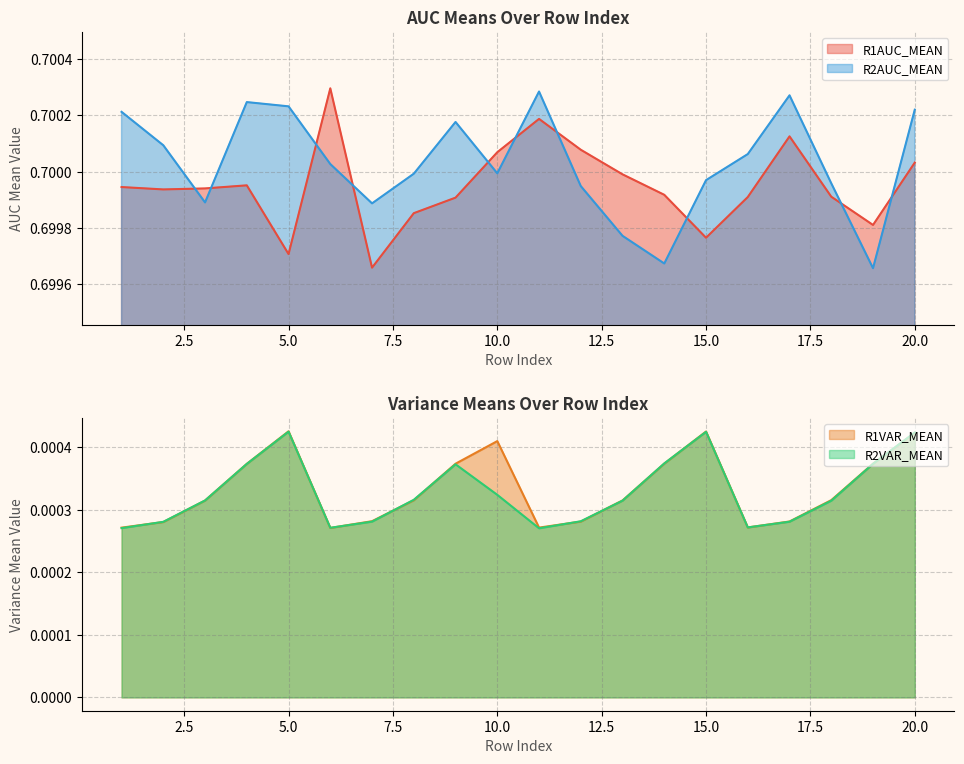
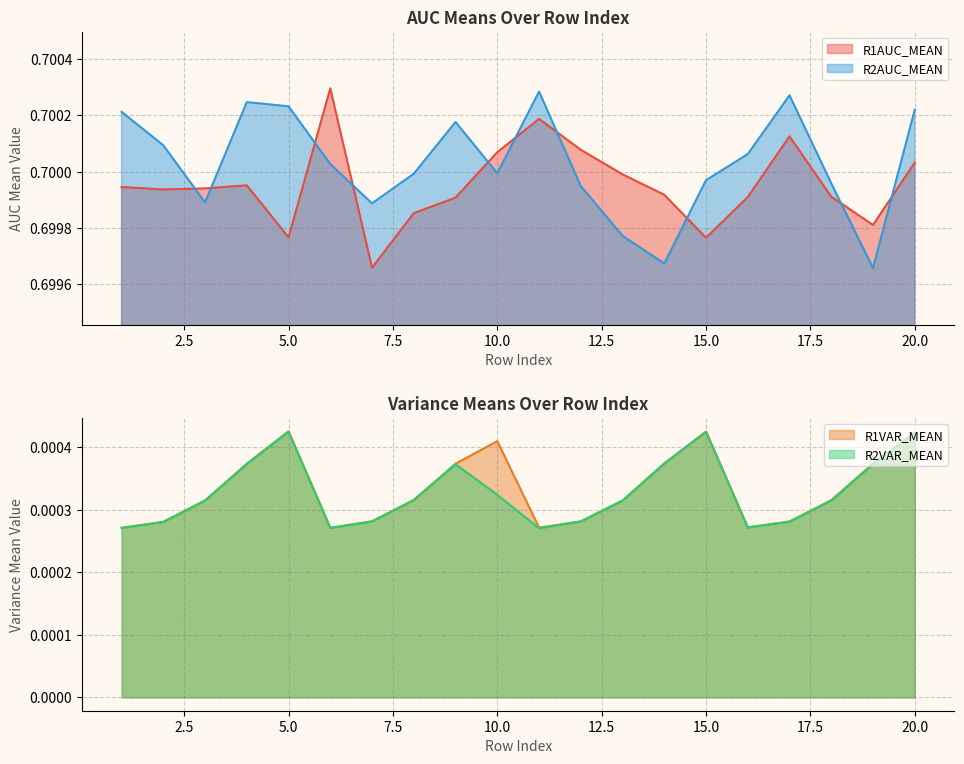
AUC Means Over Row Index, R1AUC_MEAN, 5.0: 0.69971 -> 0.69977
